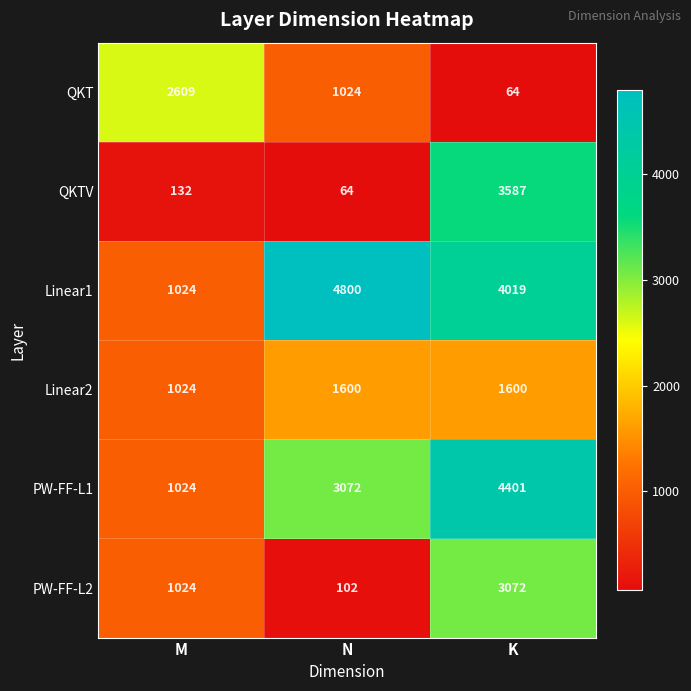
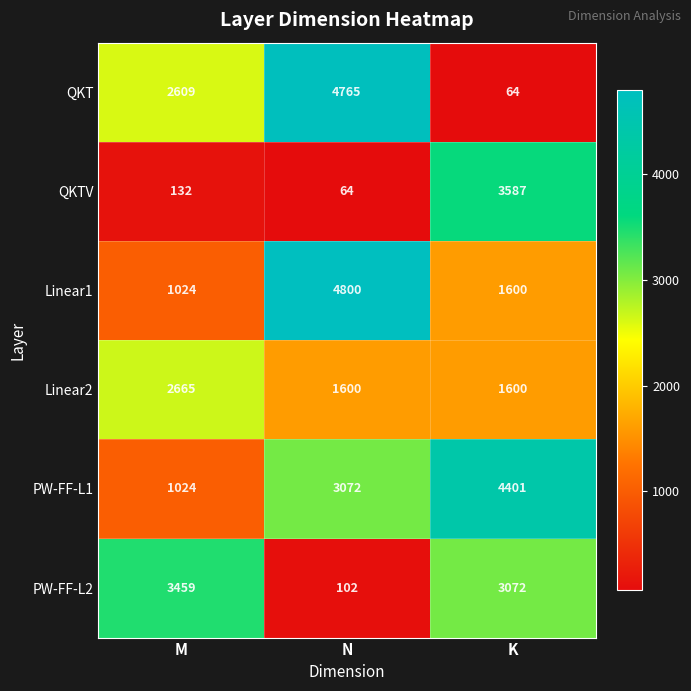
QKT, N: 1024 -> 4765
Linear1, K: 4019 -> 1600
Linear2, M: 1024 -> 2665
PW-FF-L2, M: 1024 -> 3459
